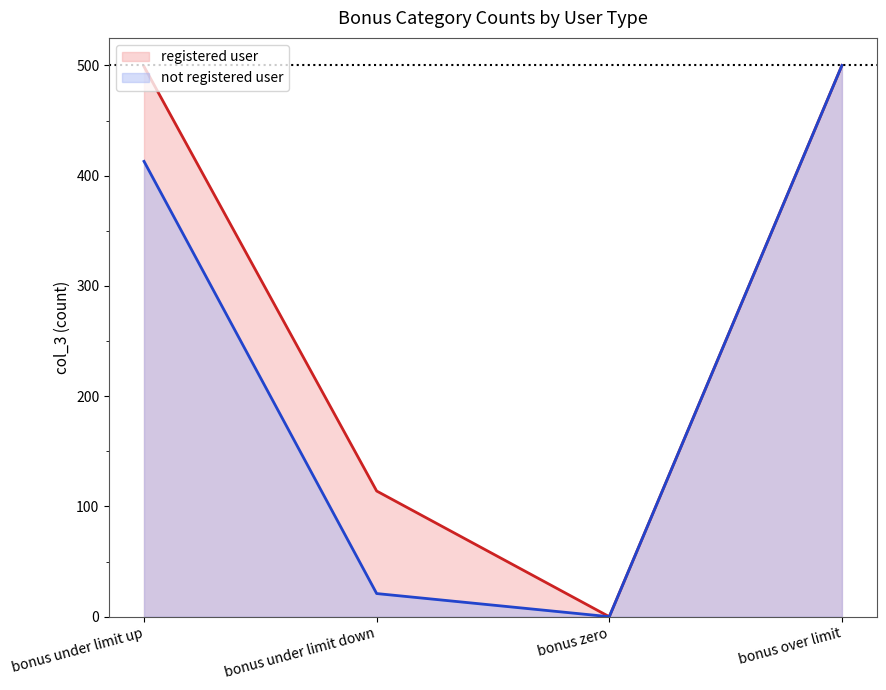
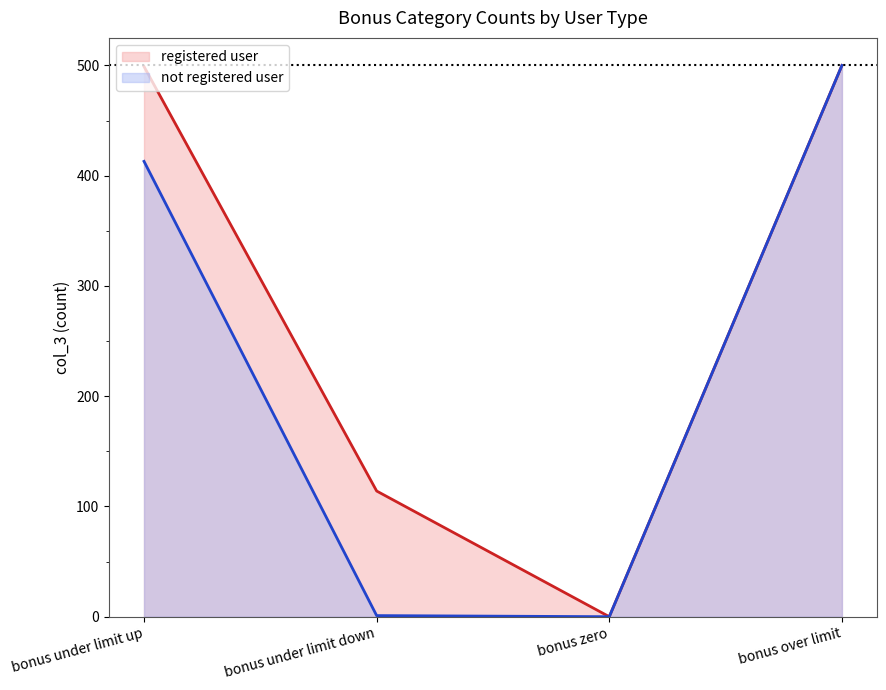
not registered user, bonus under limit down: 21 -> 1
